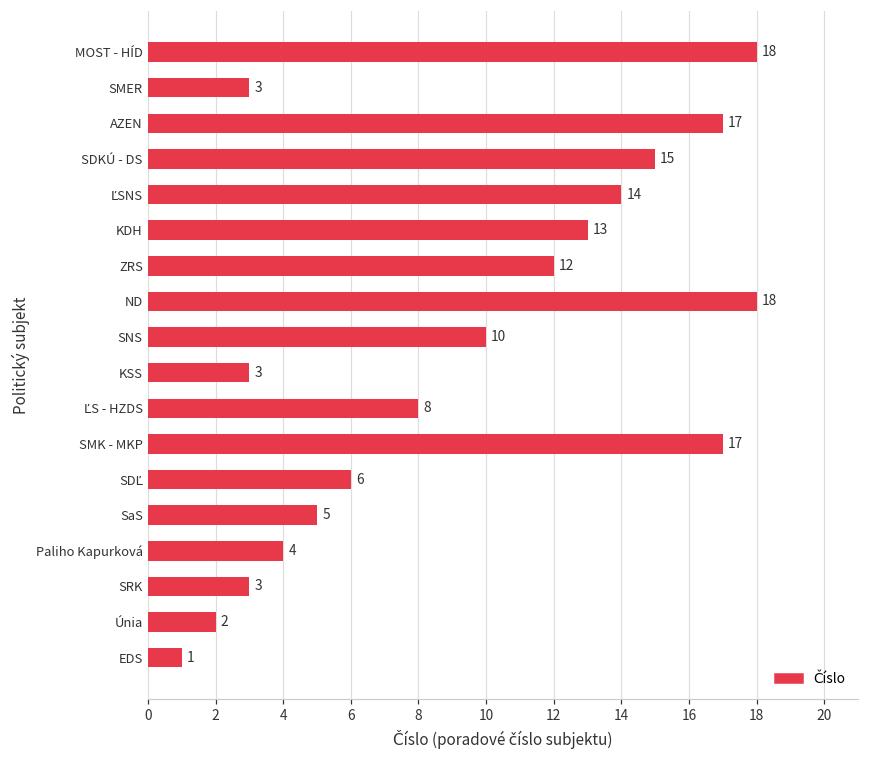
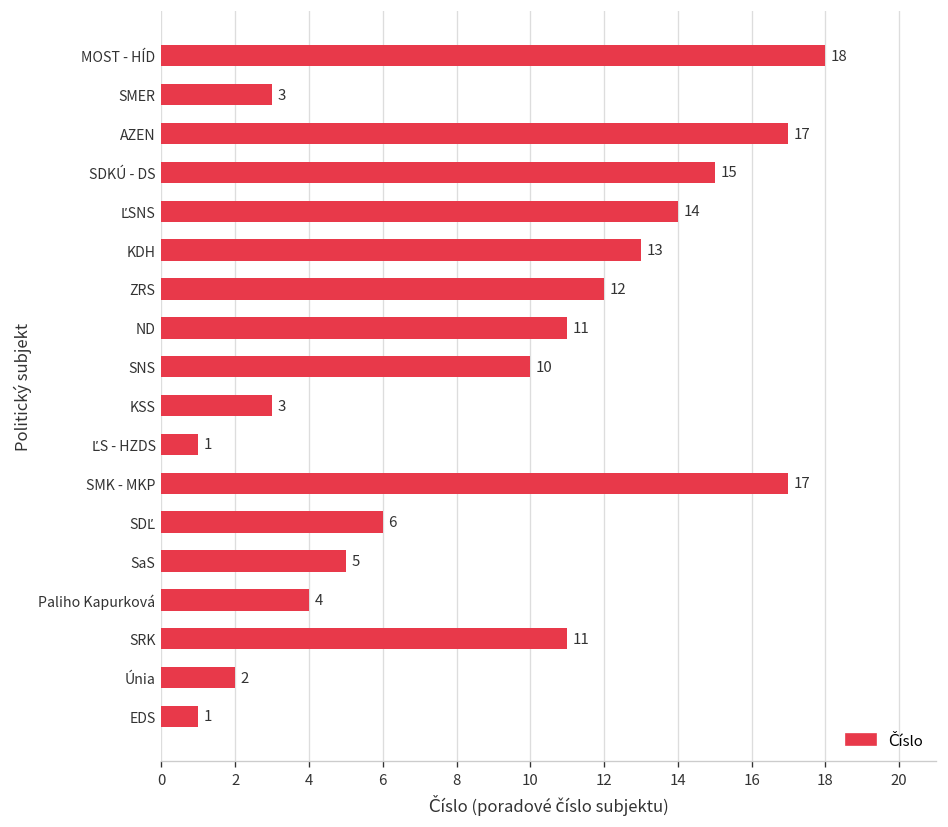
ND: 18 -> 11
ĽS - HZDS: 8 -> 1
SRK: 3 -> 11
